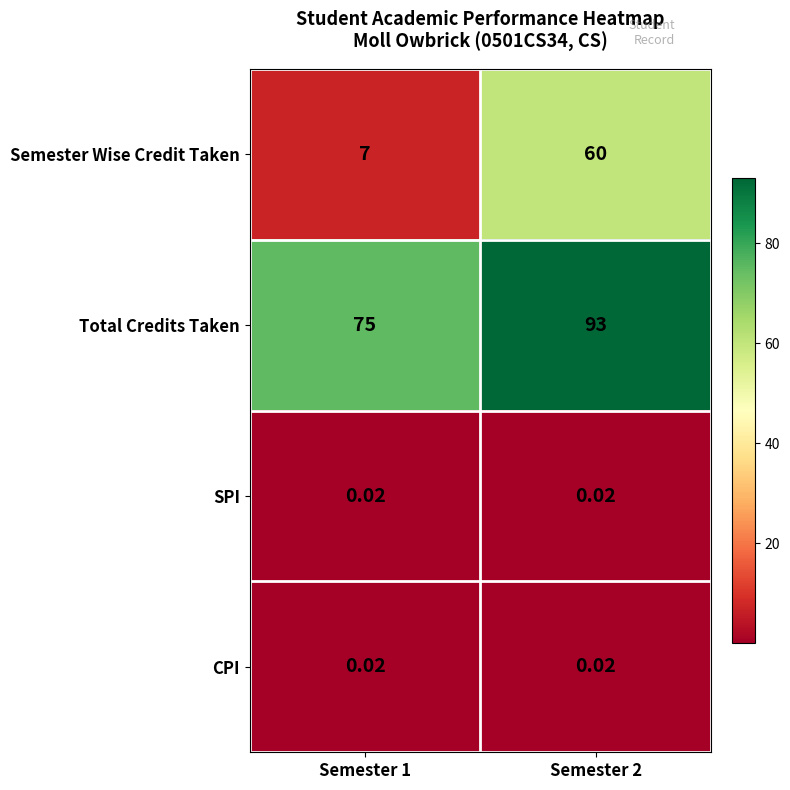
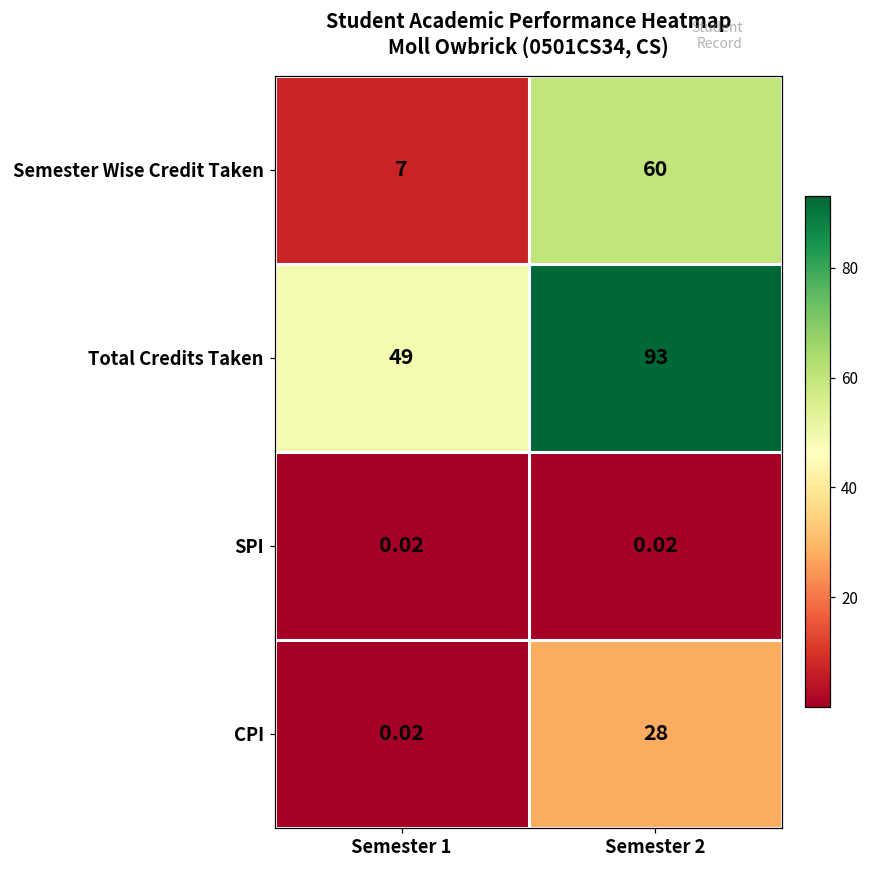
Total Credits Taken, Semester 1: 75 -> 49
CPI, Semester 2: 0.02 -> 28
